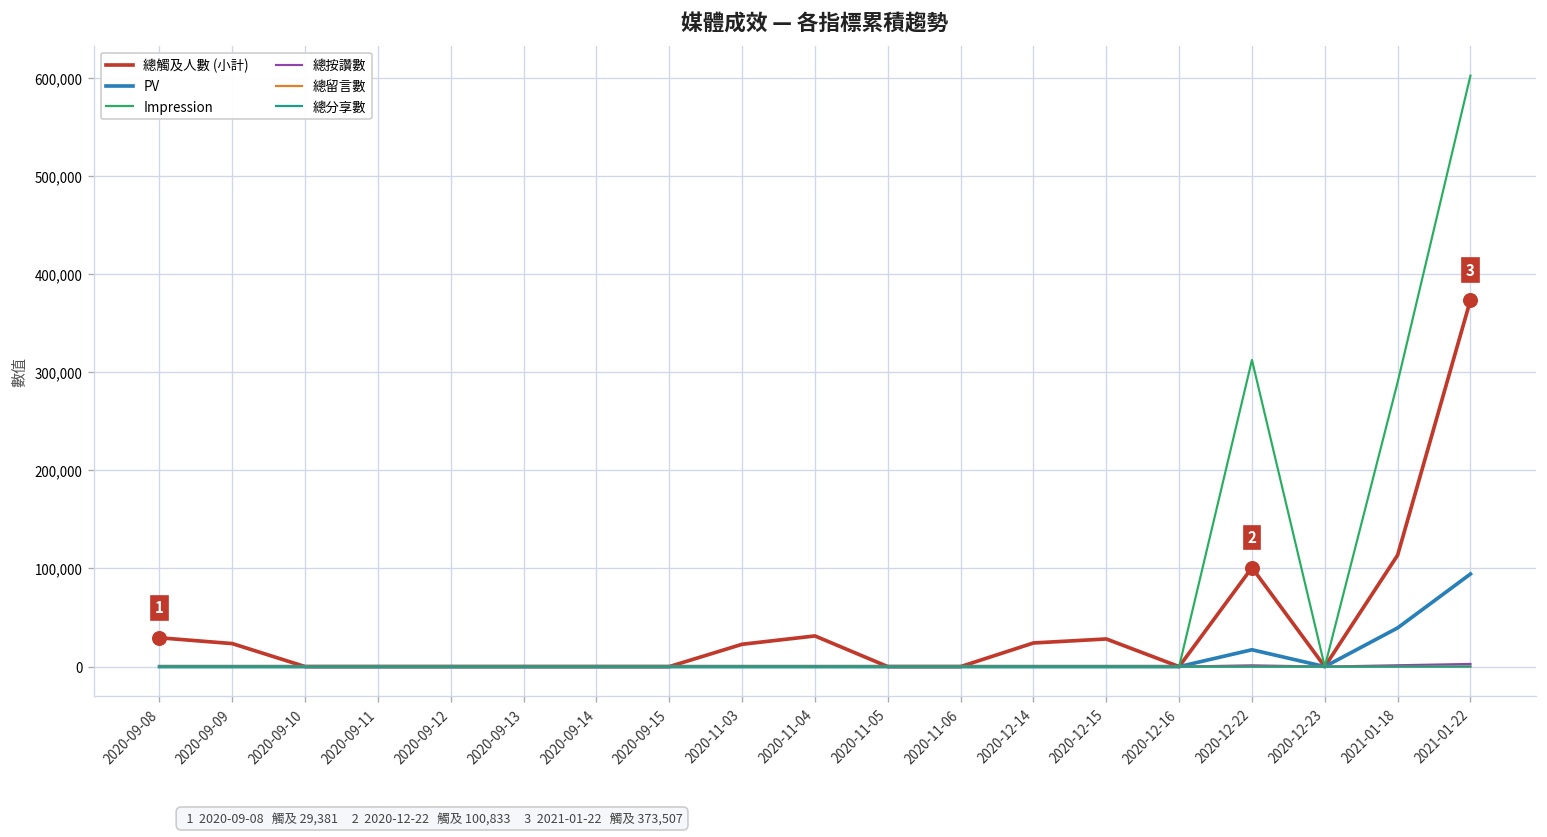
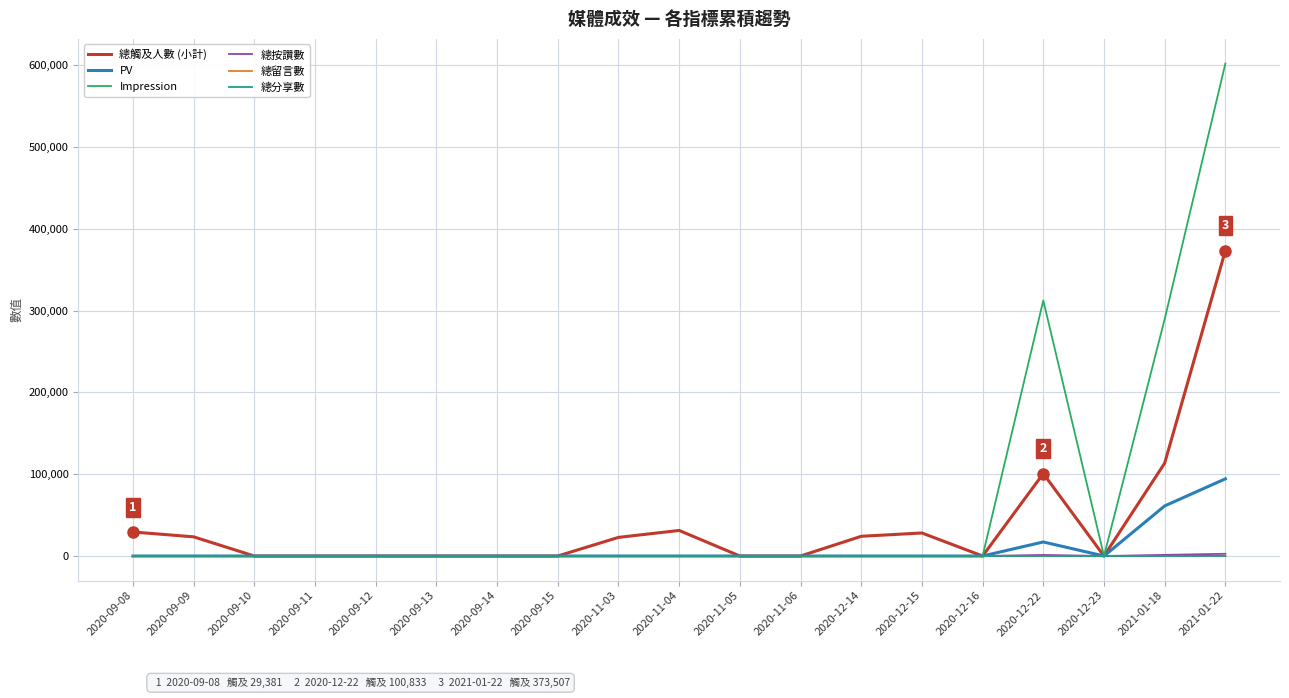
PV, 2021-01-18: 40,000 -> 60,000
